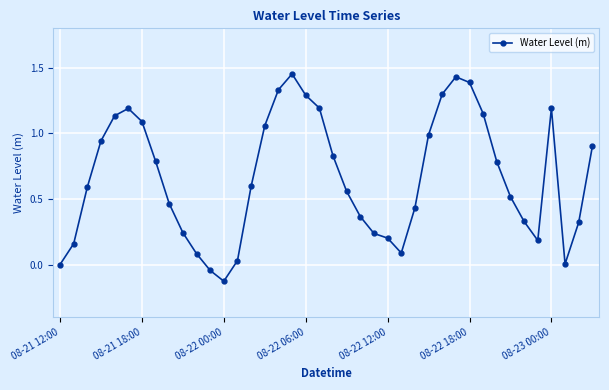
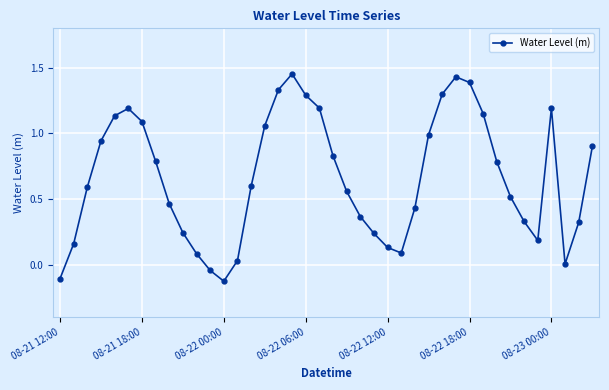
08-21 12:00: 0.00 -> -0.11
08-22 12:00: 0.20 -> 0.13
